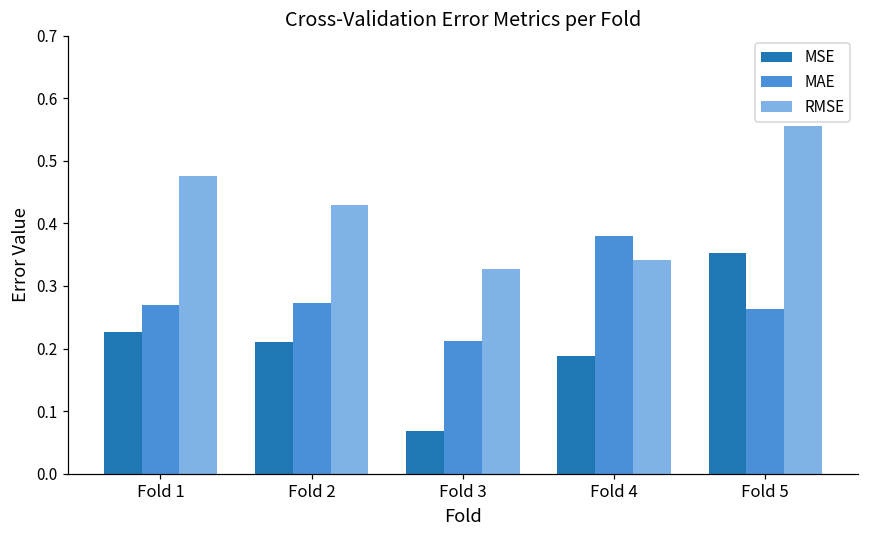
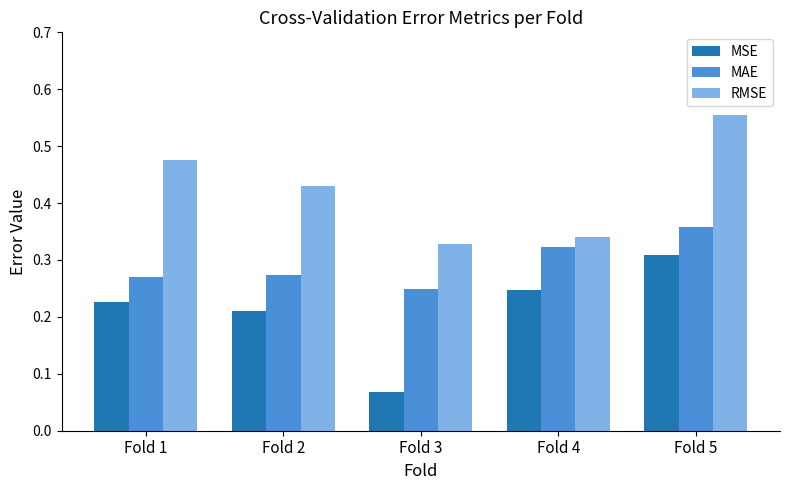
MAE, Fold 3: 0.21 -> 0.25
MSE, Fold 4: 0.19 -> 0.25
MAE, Fold 4: 0.38 -> 0.32
MSE, Fold 5: 0.35 -> 0.31
MAE, Fold 5: 0.26 -> 0.36
